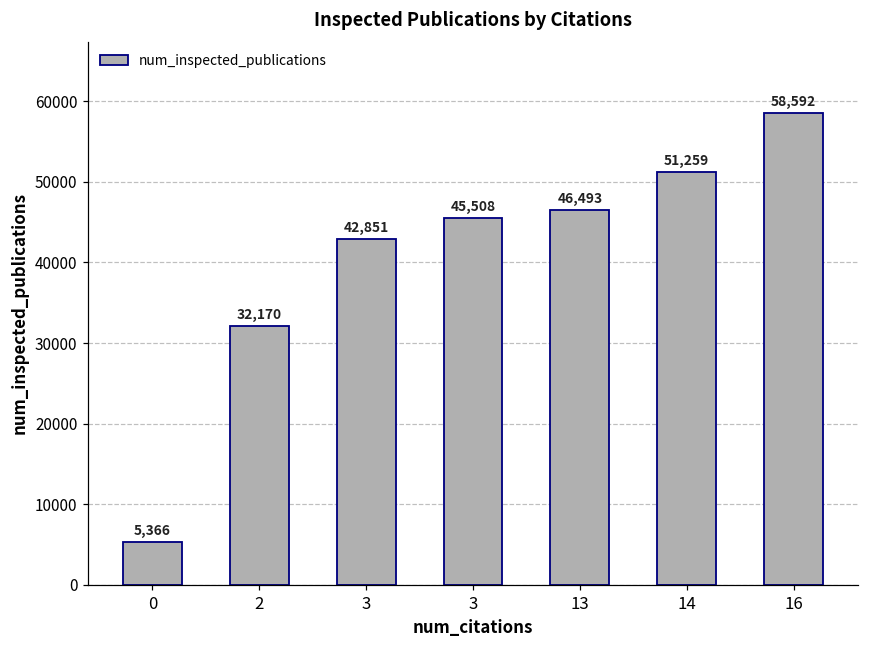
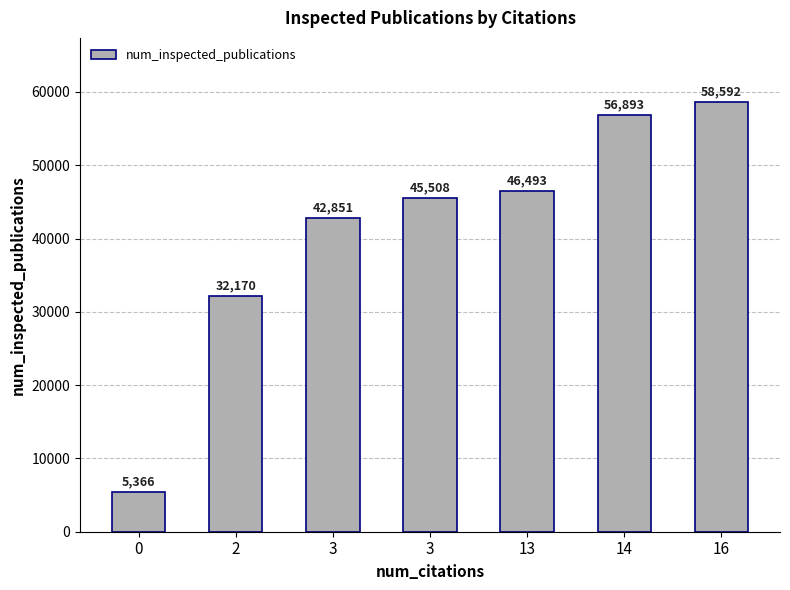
14: 51,259 -> 56,893
